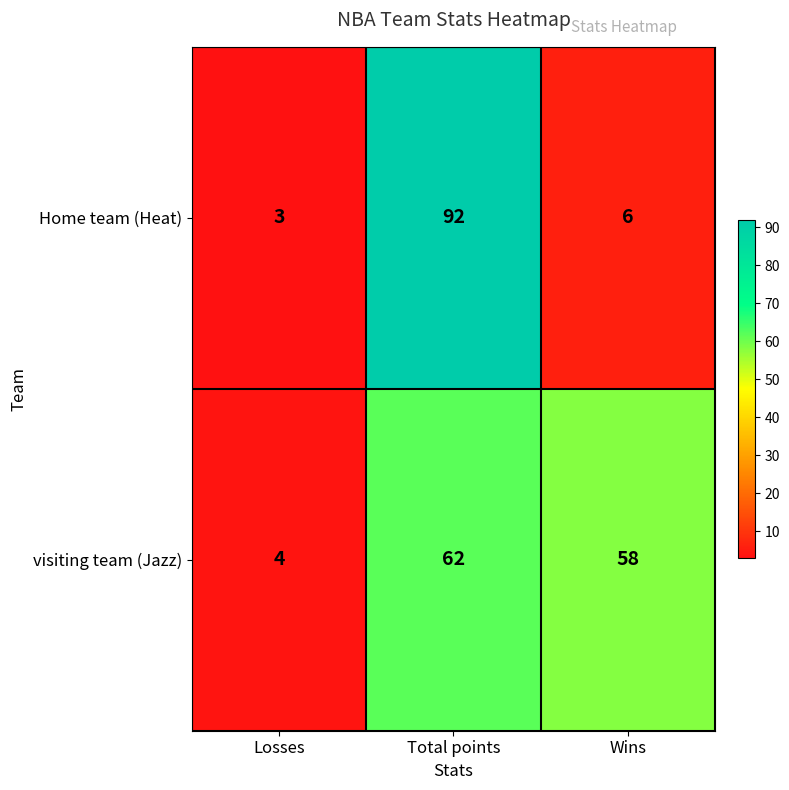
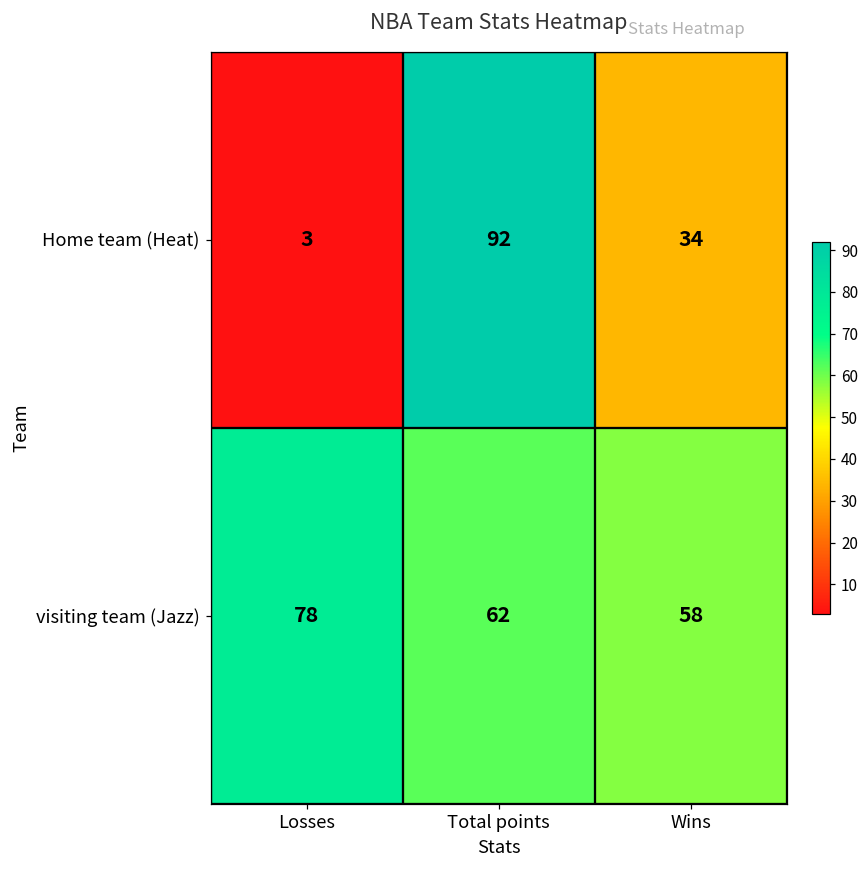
Home team (Heat), Wins: 6 -> 34
visiting team (Jazz), Losses: 4 -> 78
